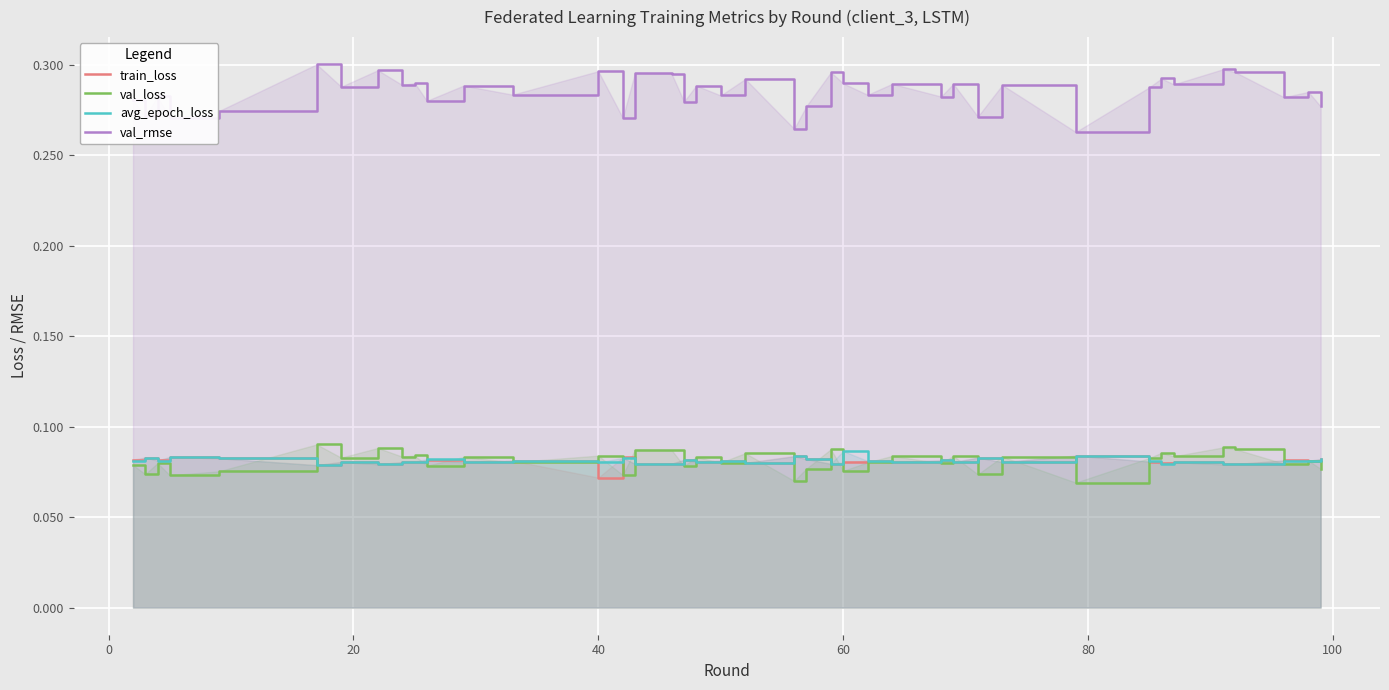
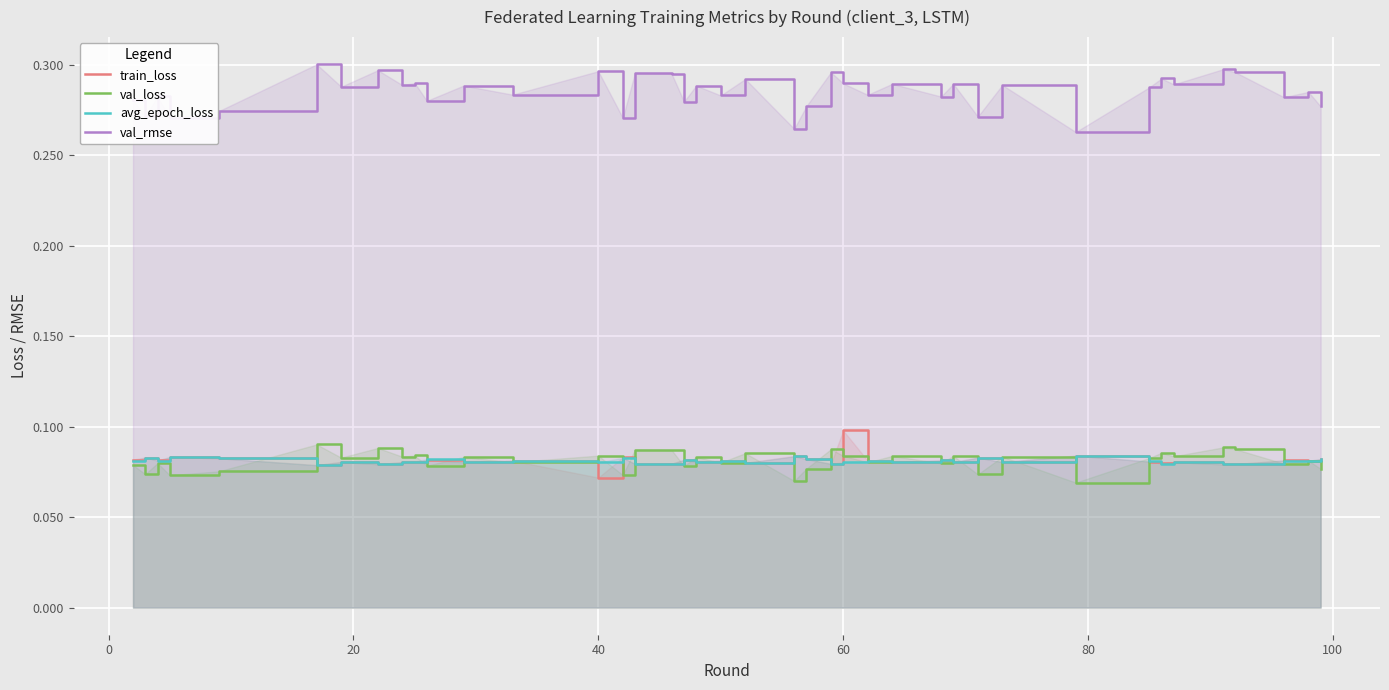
train_loss, 60: 0.080 -> 0.098
val_loss, 60: 0.076 -> 0.084
avg_epoch_loss, 60: 0.087 -> 0.080
